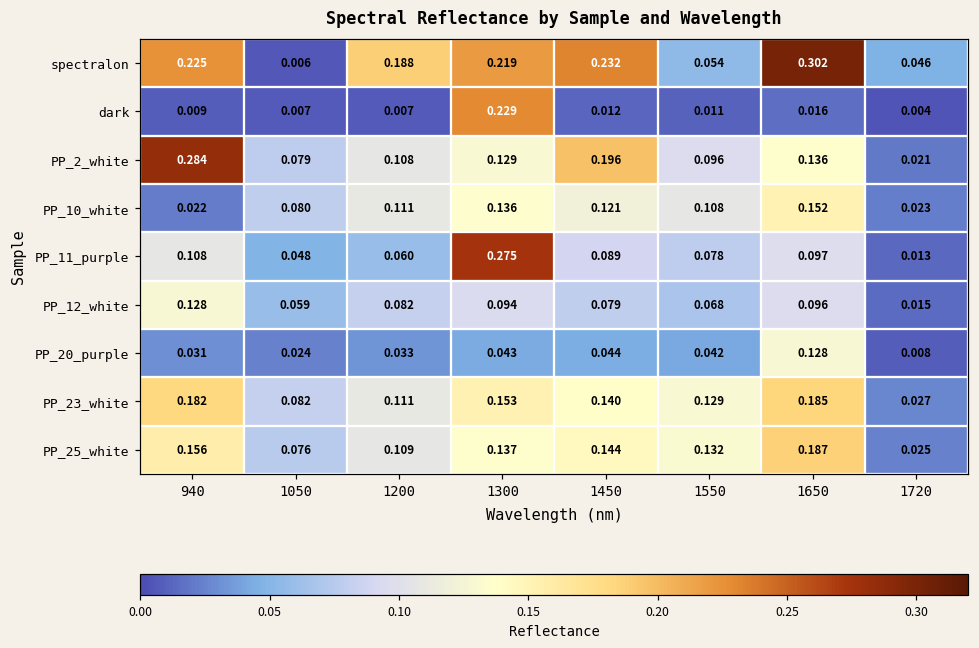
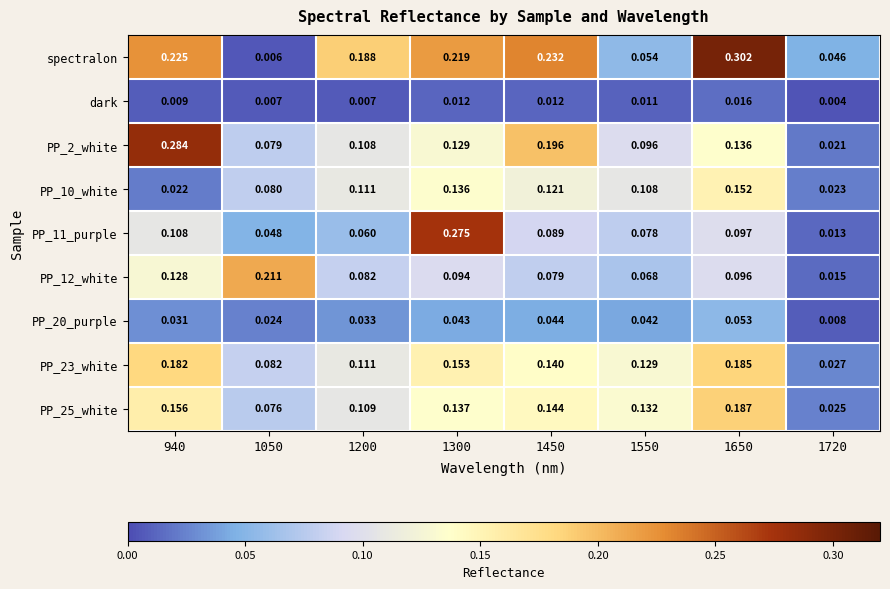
dark, 1300: 0.229 -> 0.012
PP_12_white, 1050: 0.059 -> 0.211
PP_20_purple, 1650: 0.128 -> 0.053
